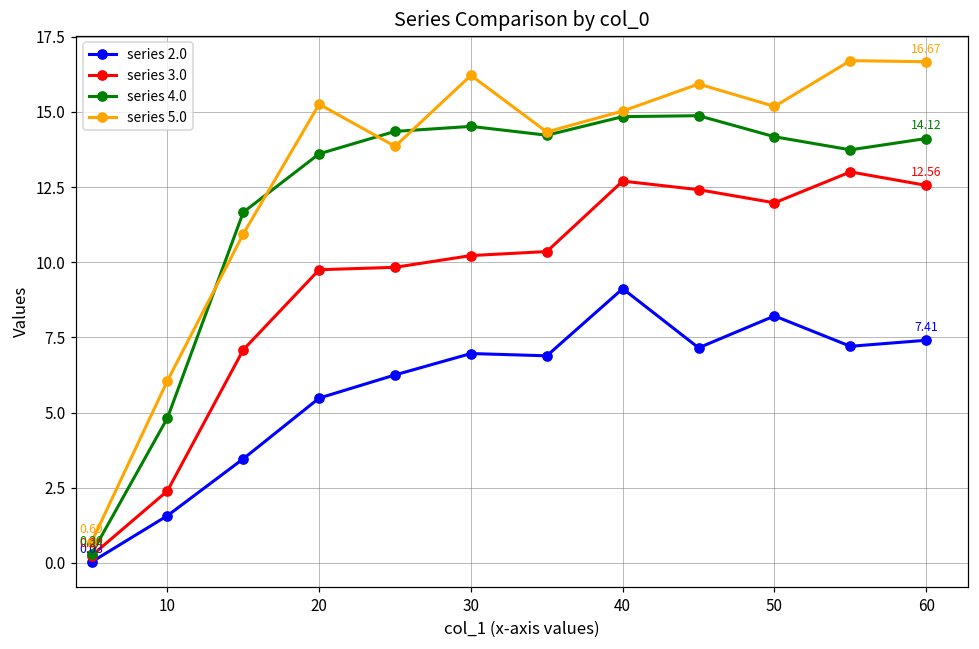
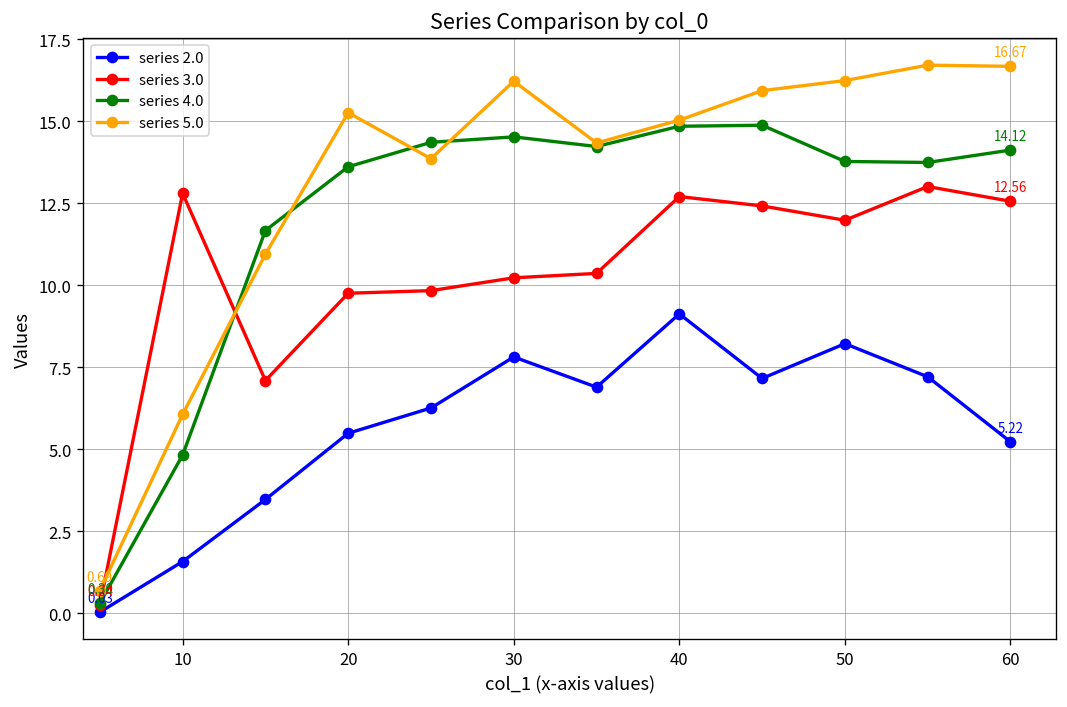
series 3.0, 10: 2.4 -> 12.8
series 2.0, 30: 7.0 -> 7.8
series 4.0, 50: 14.2 -> 13.8
series 5.0, 50: 15.2 -> 16.2
series 2.0, 60: 7.41 -> 5.22
